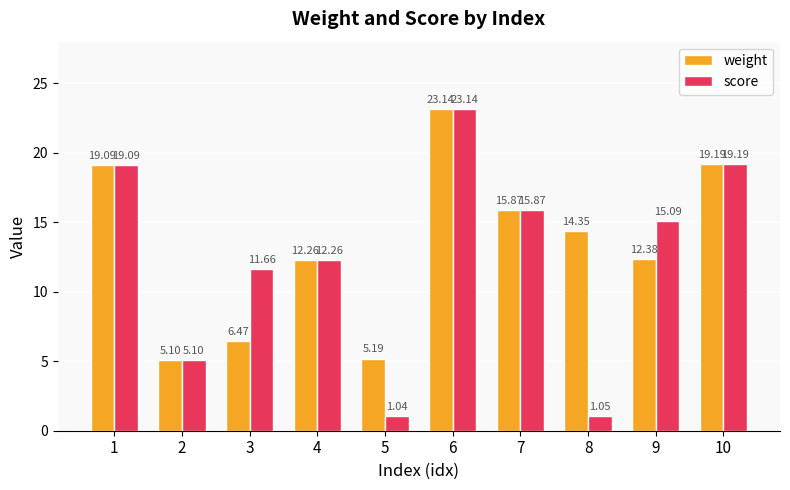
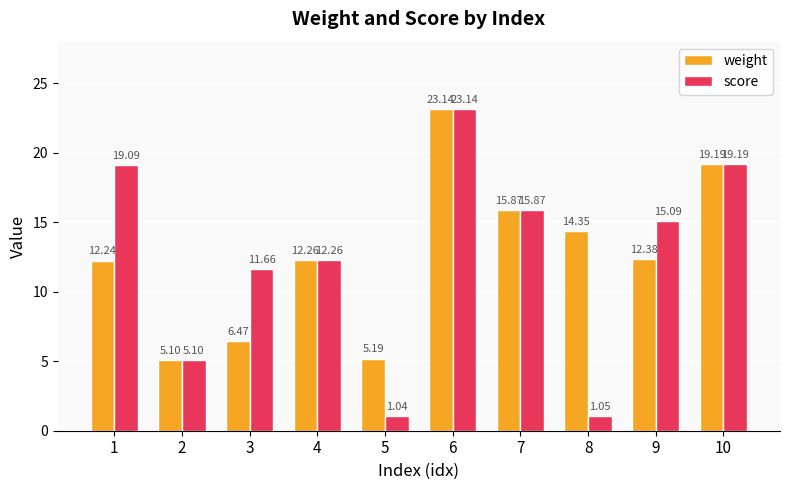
weight, 1: 19.09 -> 12.24
